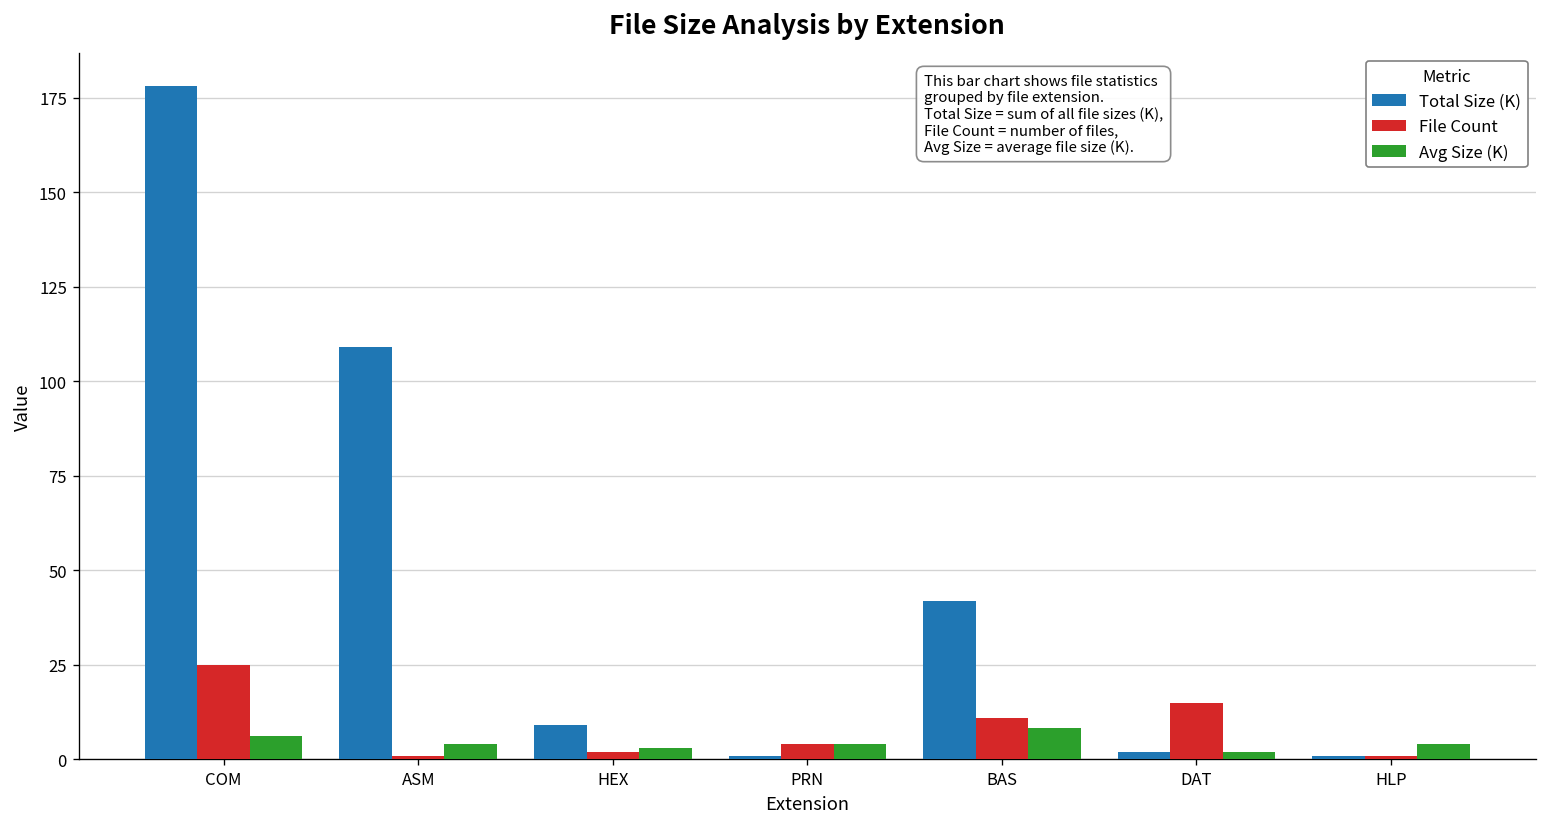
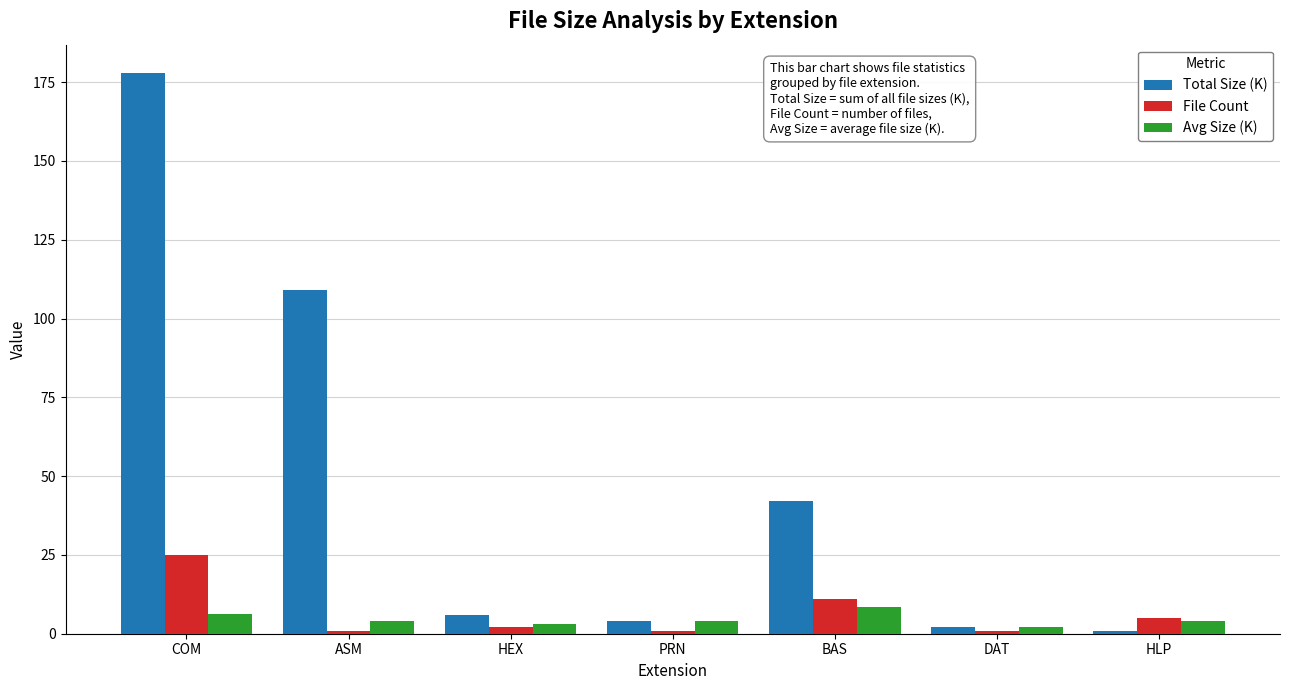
Total Size (K), HEX: 9 -> 6
Total Size (K), PRN: 1 -> 4
File Count, PRN: 4 -> 1
File Count, DAT: 15 -> 1
File Count, HLP: 1 -> 5
